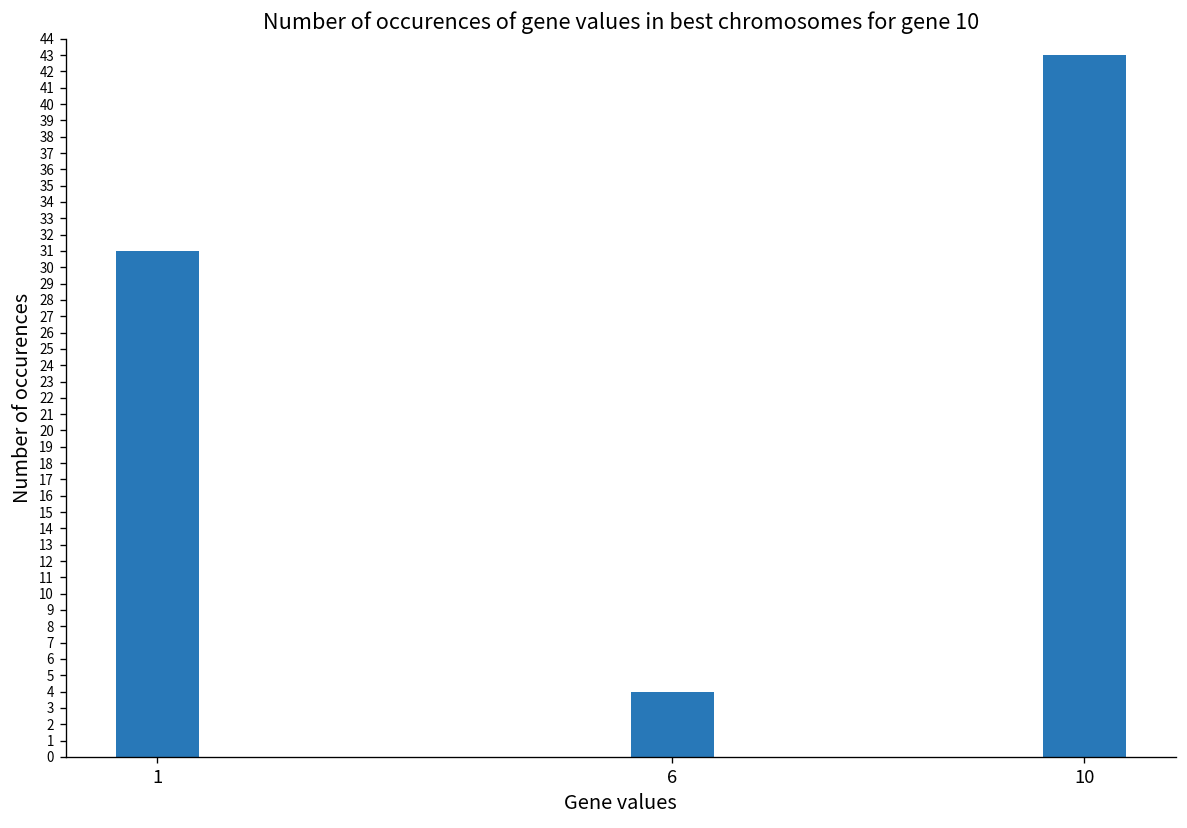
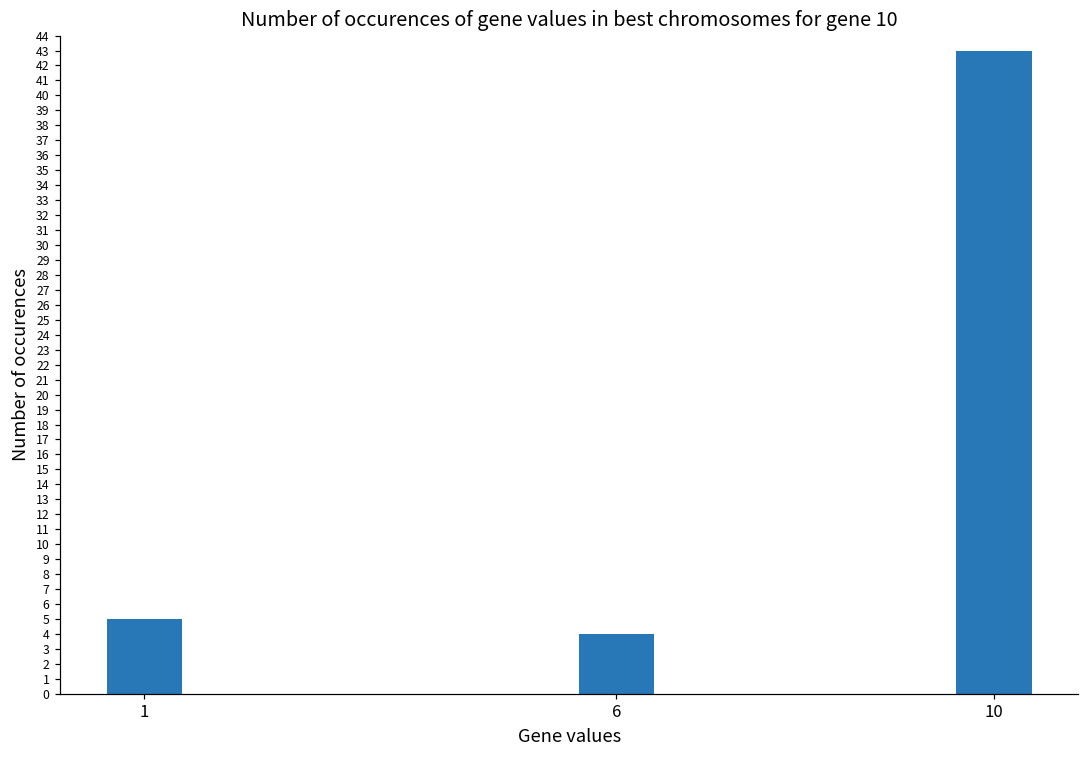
1: 31 -> 5
